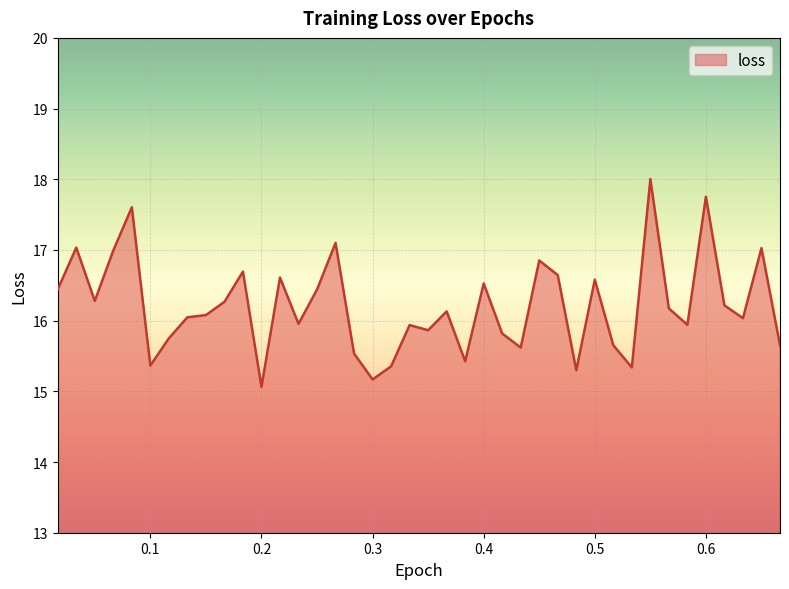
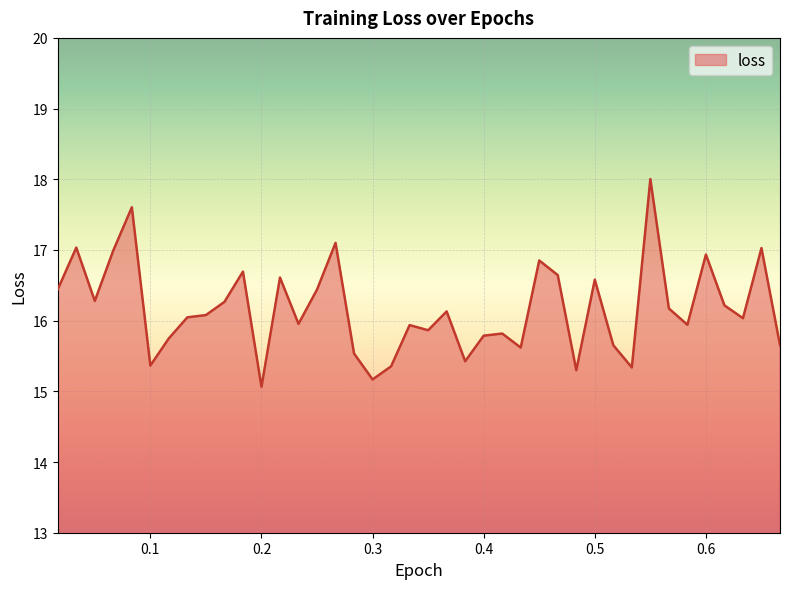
0.4: 16.5 -> 15.8
0.6: 17.8 -> 16.9
